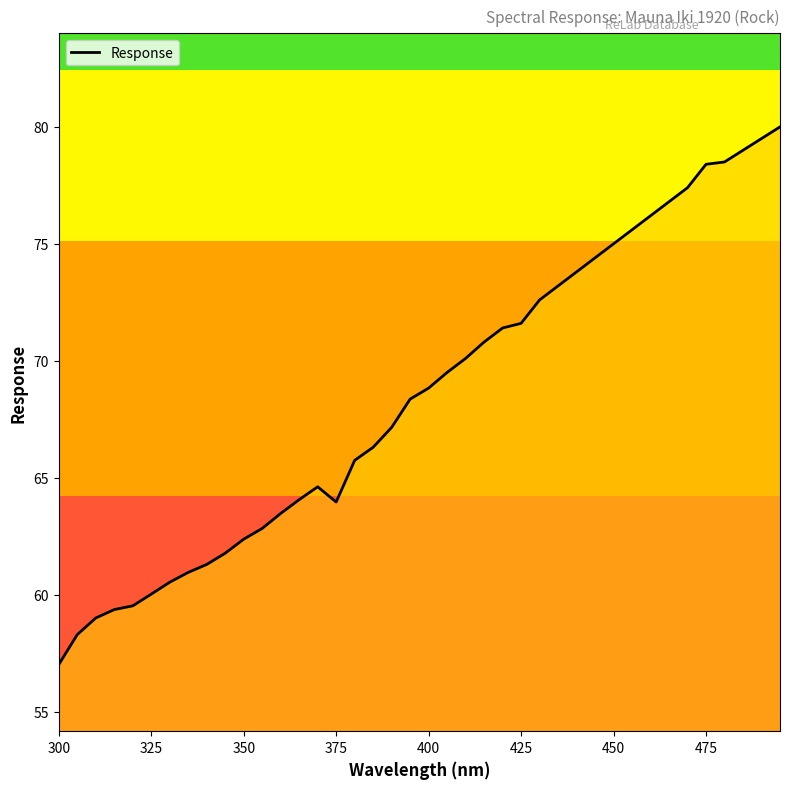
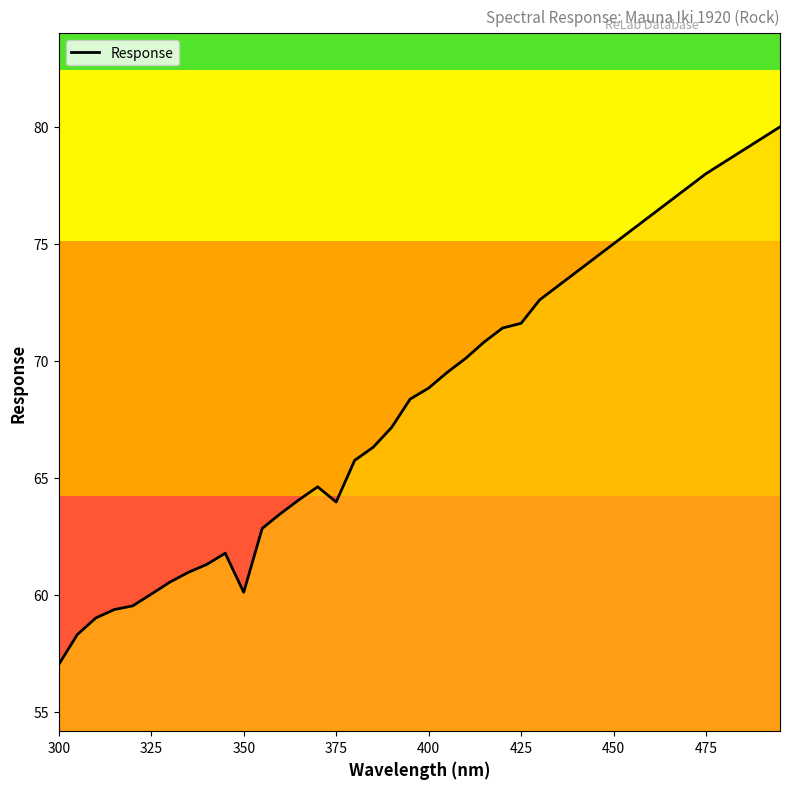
350: 62.4 -> 60.1
475: 78.4 -> 78.0
